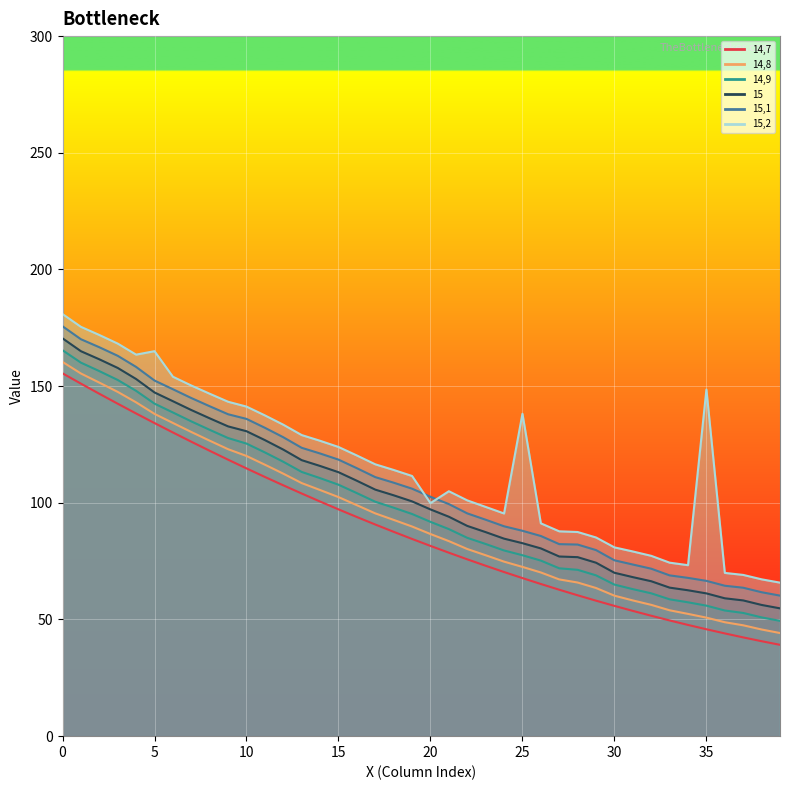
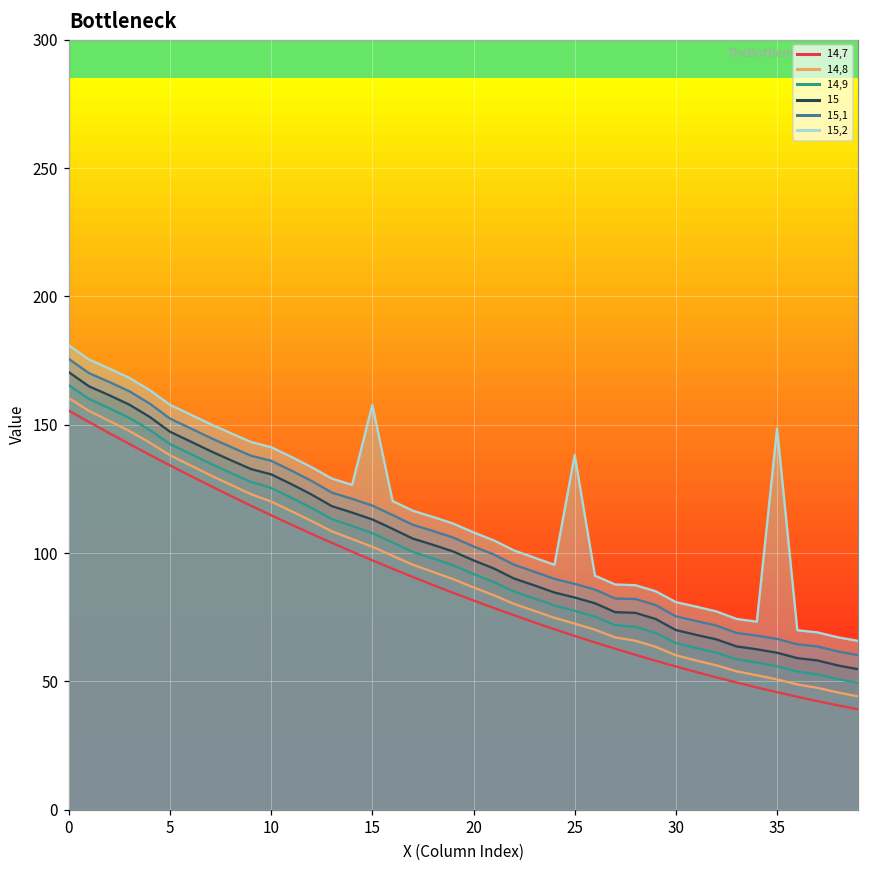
15,2, 5: 165 -> 158
15,2, 15: 124 -> 158
15,2, 20: 100 -> 108
